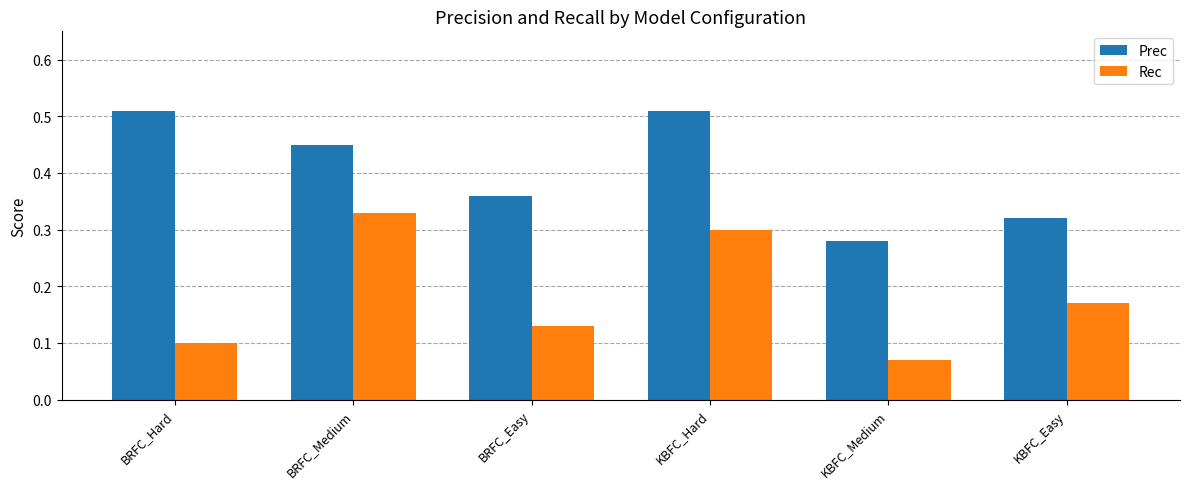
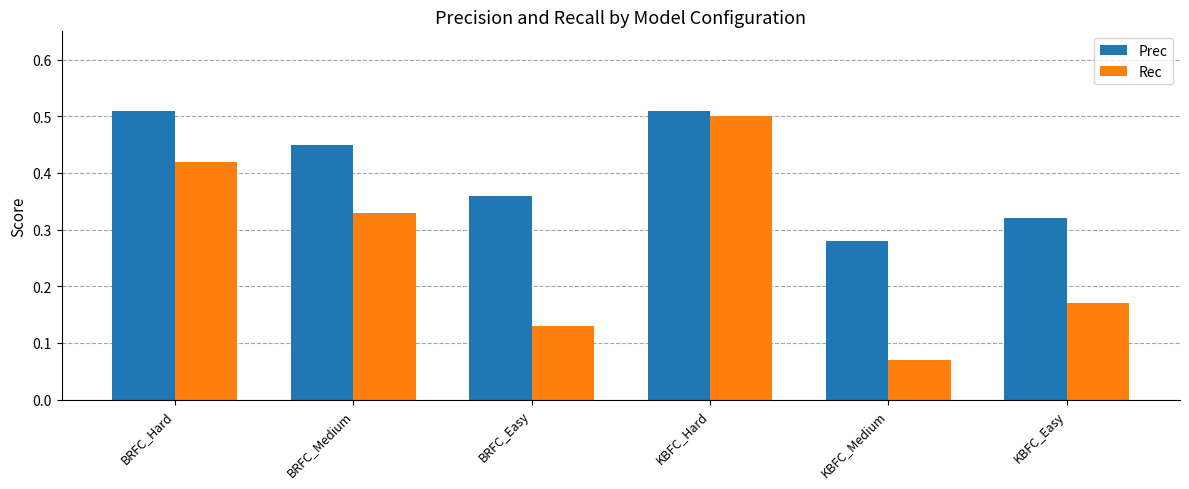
Rec, BRFC_Hard: 0.10 -> 0.42
Rec, KBFC_Hard: 0.3 -> 0.5
